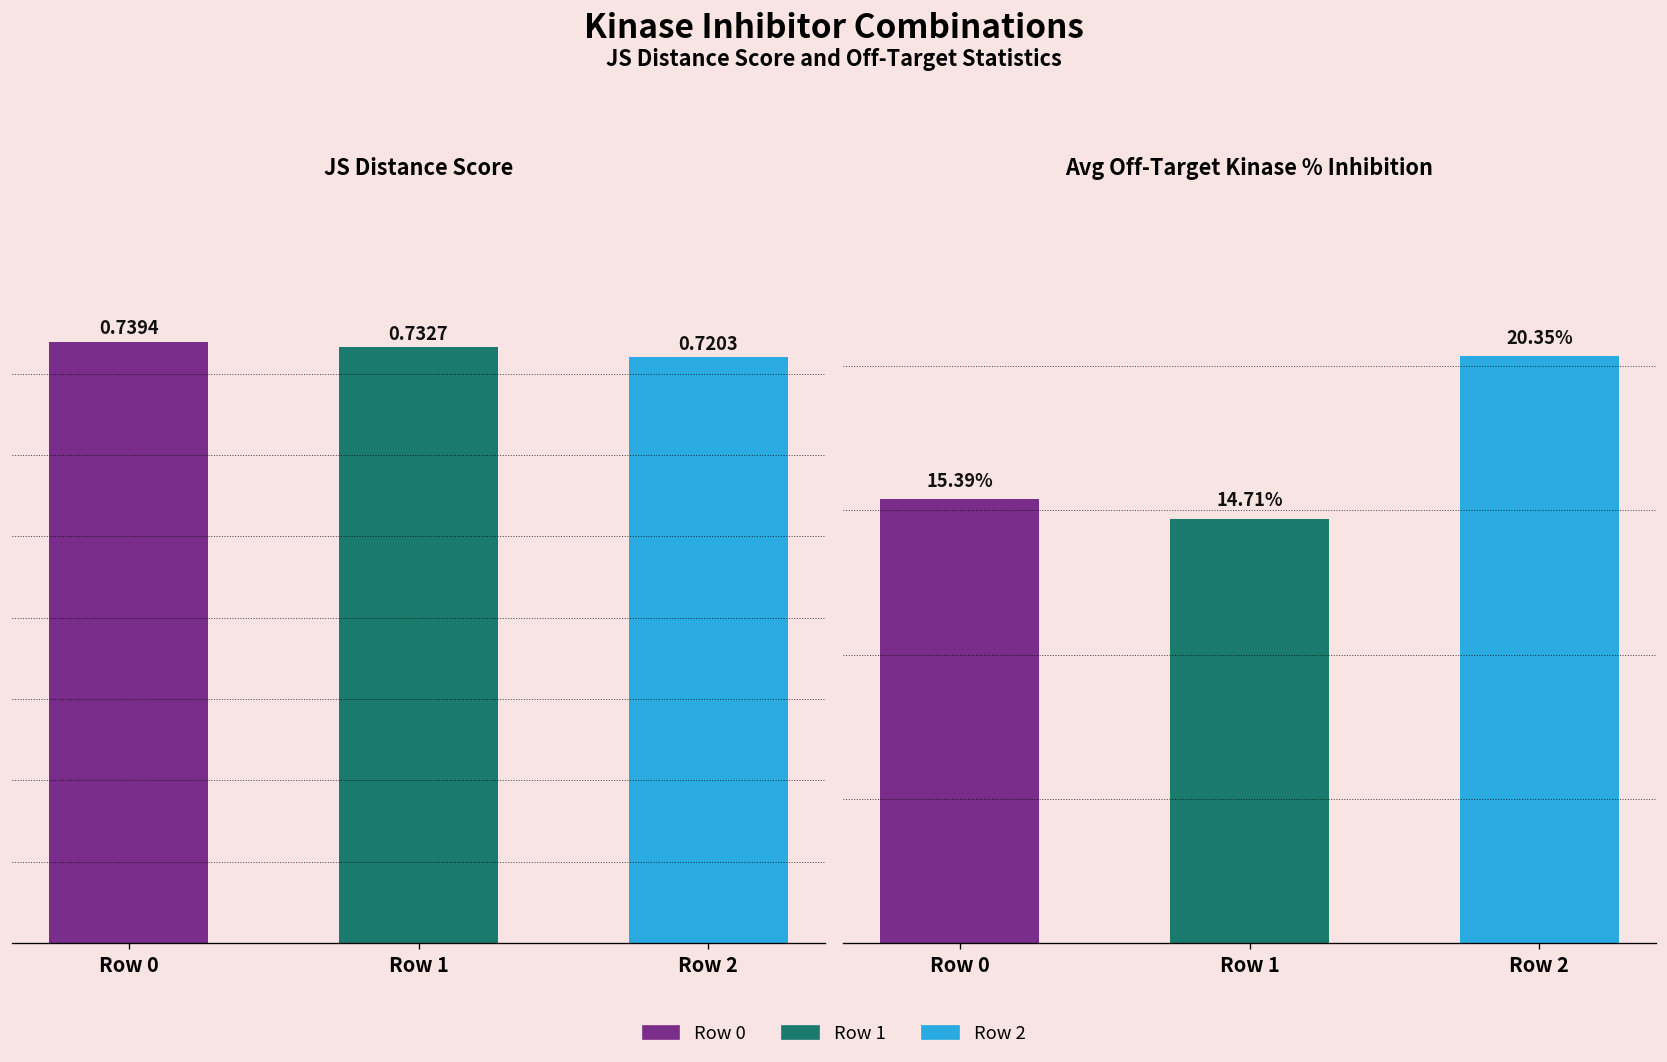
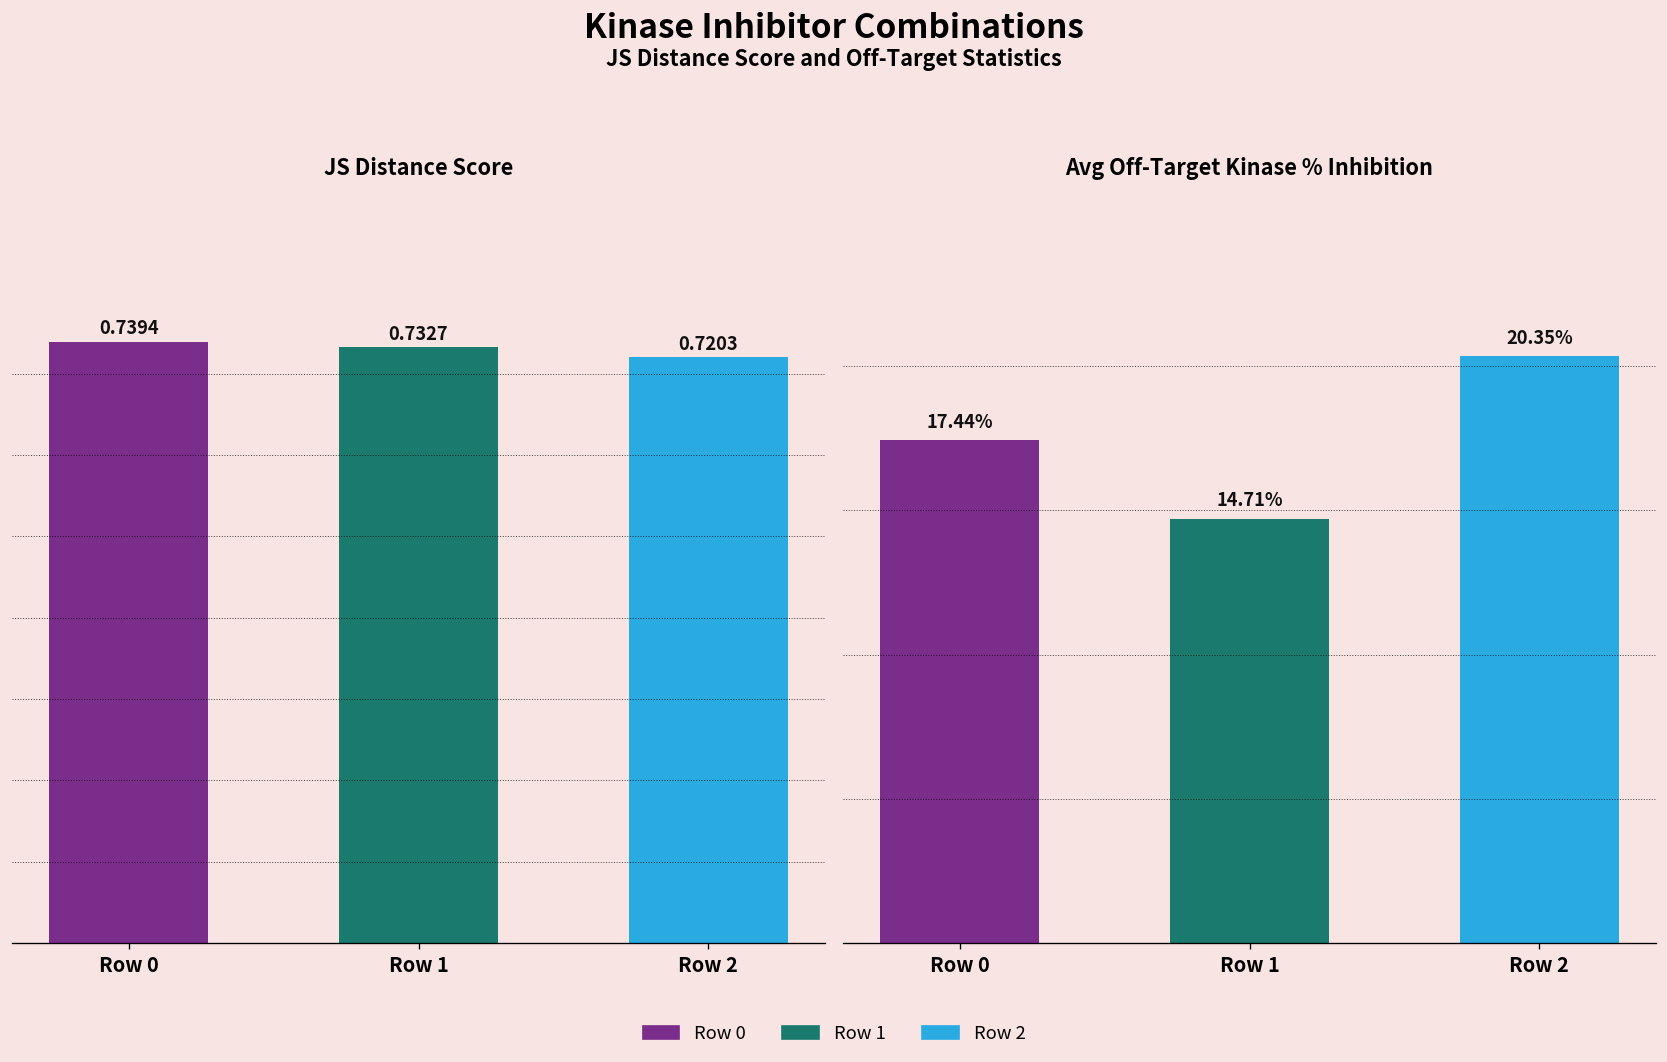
Avg Off-Target Kinase % Inhibition, Row 0: 15.39% -> 17.44%
